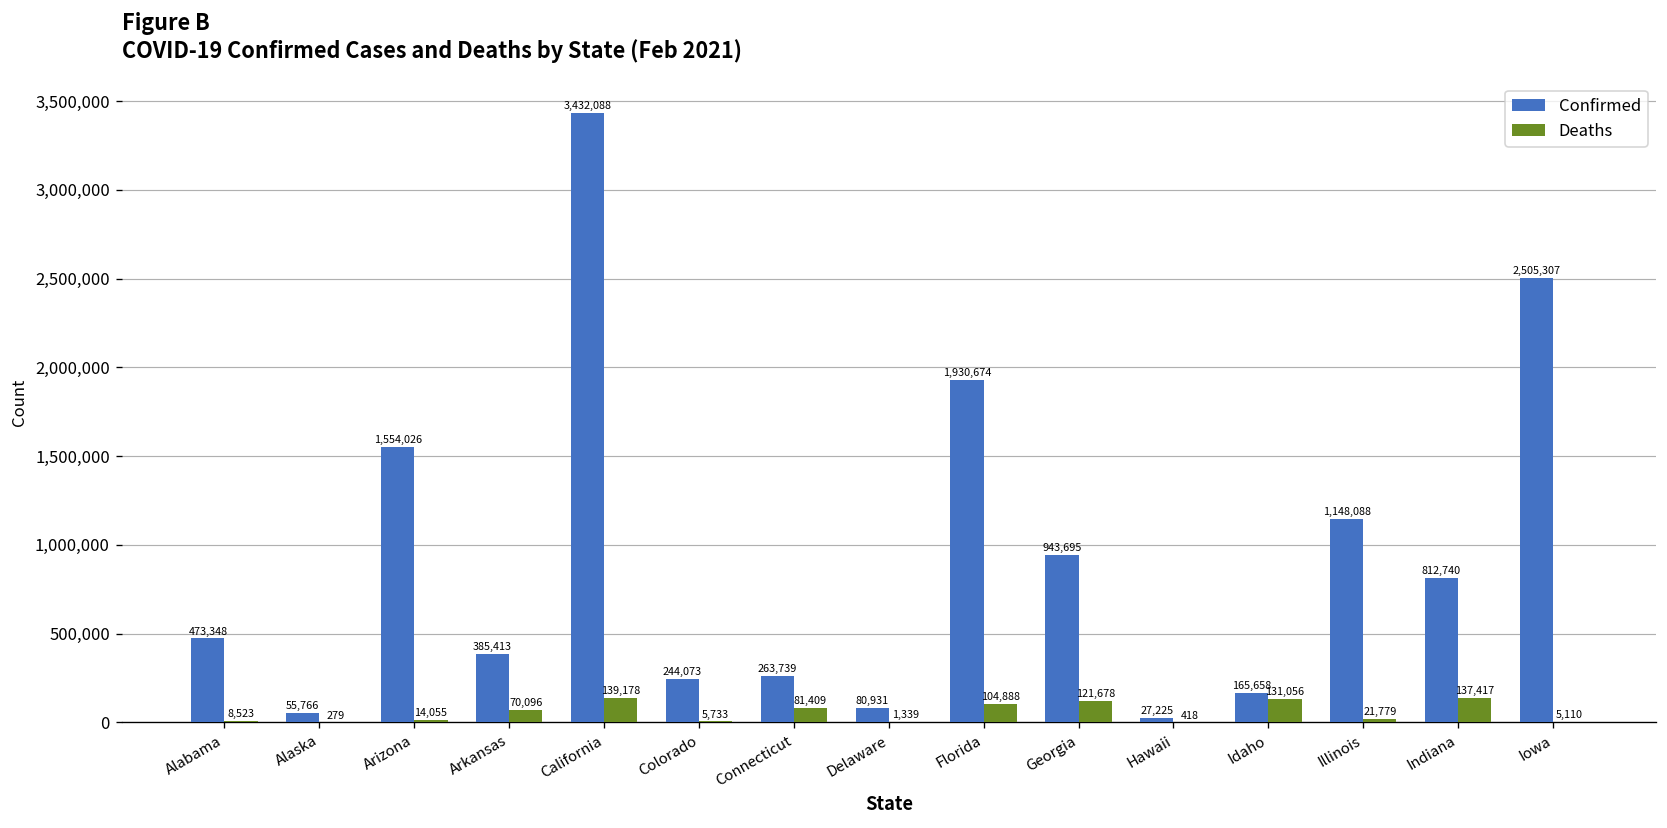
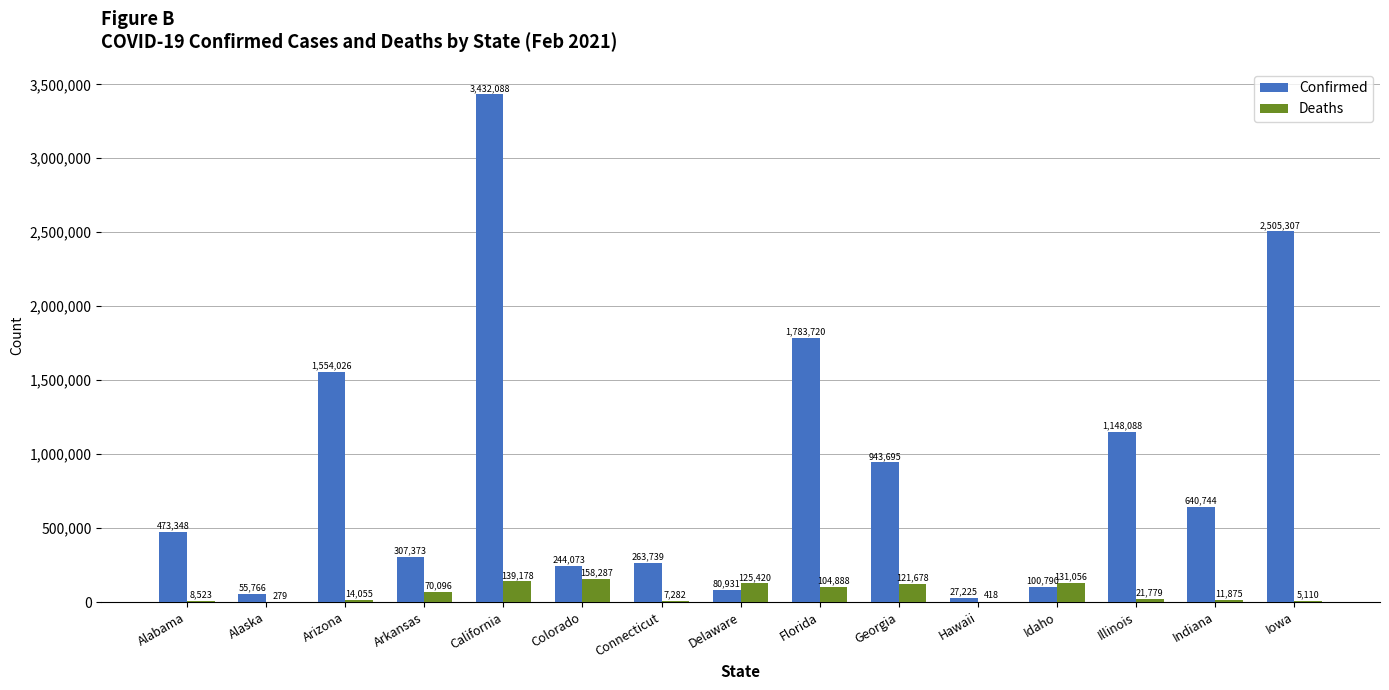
Confirmed, Arkansas: 385,413 -> 307,373
Deaths, Colorado: 5,733 -> 158,287
Deaths, Connecticut: 81,409 -> 7,282
Deaths, Delaware: 1,339 -> 125,420
Confirmed, Florida: 1,930,674 -> 1,783,720
Confirmed, Idaho: 165,658 -> 100,790
Confirmed, Indiana: 812,740 -> 640,744
Deaths, Indiana: 137,417 -> 11,875
